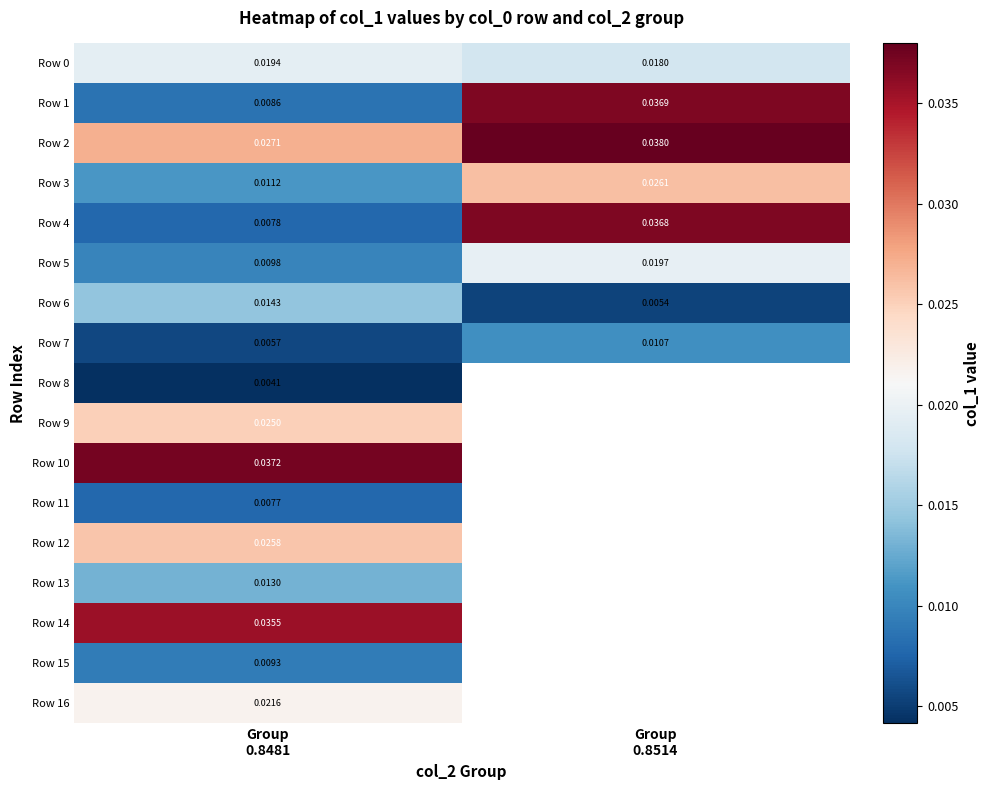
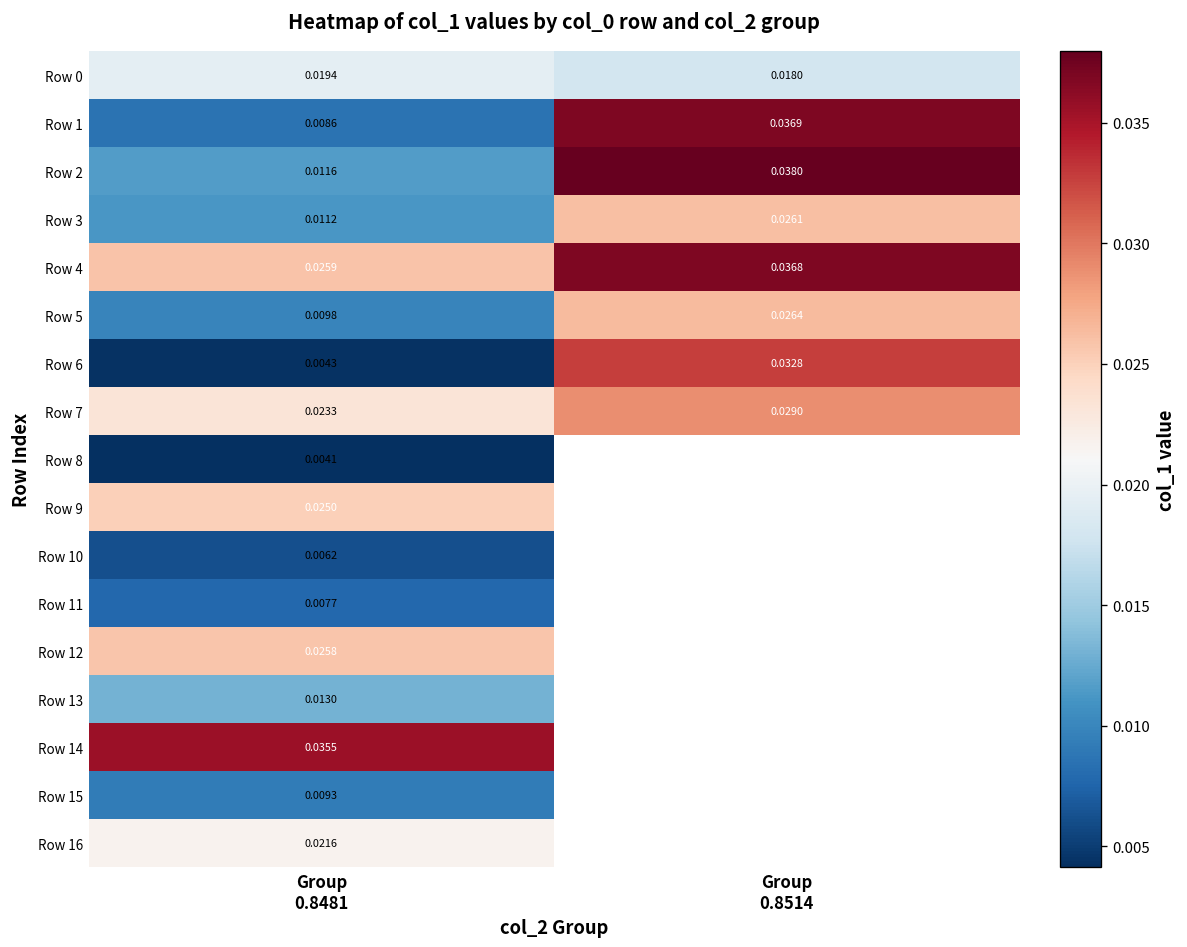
Row 2, Group 0.8481: 0.0271 -> 0.0116
Row 4, Group 0.8481: 0.0078 -> 0.0259
Row 5, Group 0.8514: 0.0197 -> 0.0264
Row 6, Group 0.8481: 0.0143 -> 0.0043
Row 6, Group 0.8514: 0.0054 -> 0.0328
Row 7, Group 0.8481: 0.0057 -> 0.0233
Row 7, Group 0.8514: 0.0107 -> 0.0290
Row 10, Group 0.8481: 0.0372 -> 0.0062
